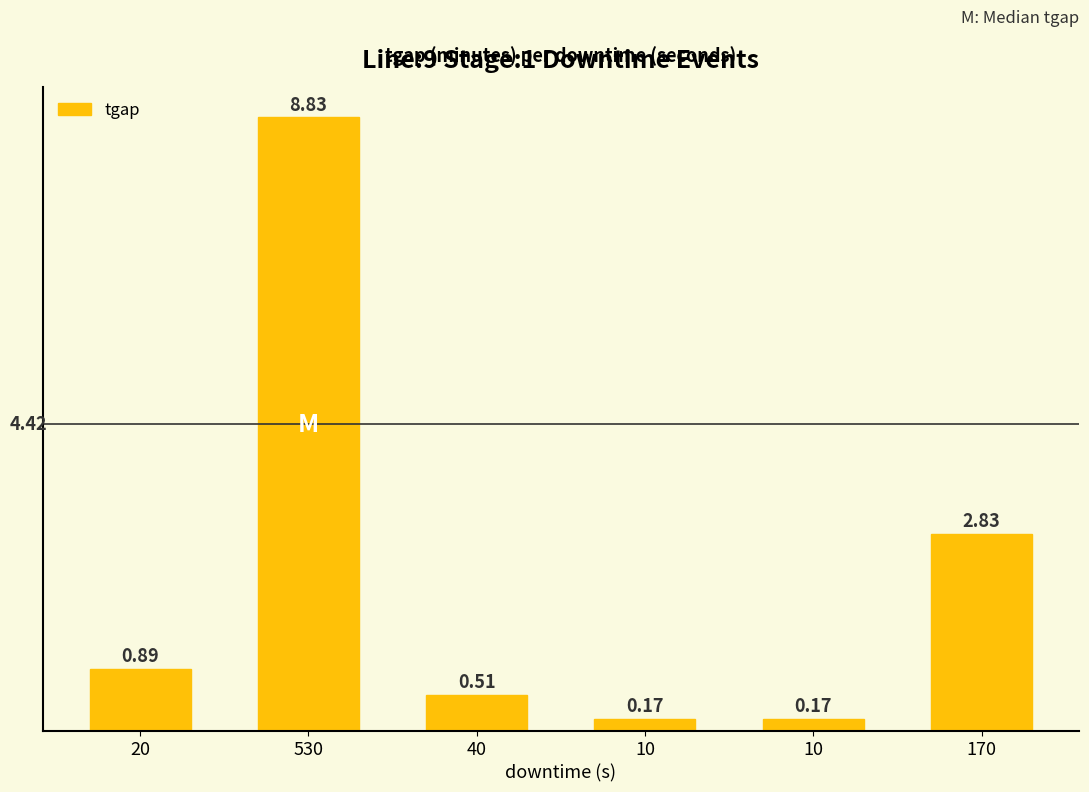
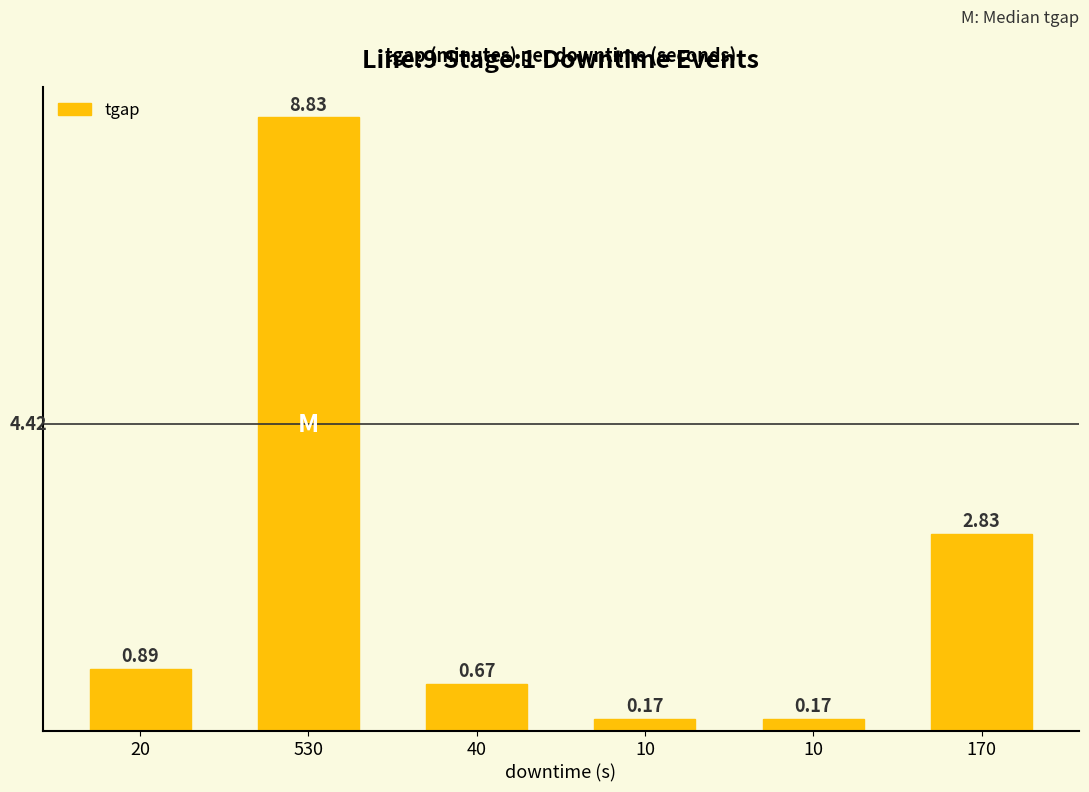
40: 0.51 -> 0.67
